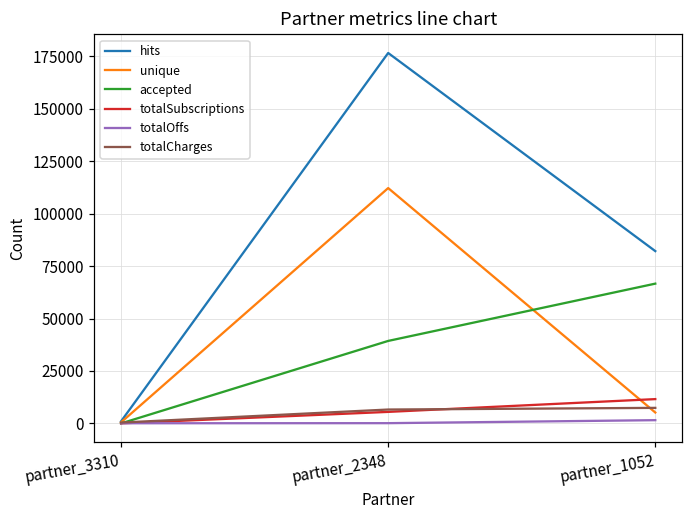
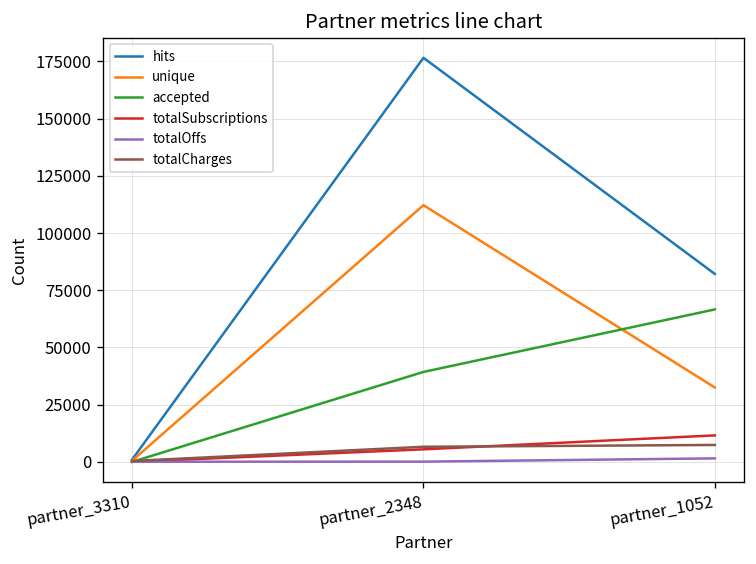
unique, partner_1052: 5000 -> 33000
